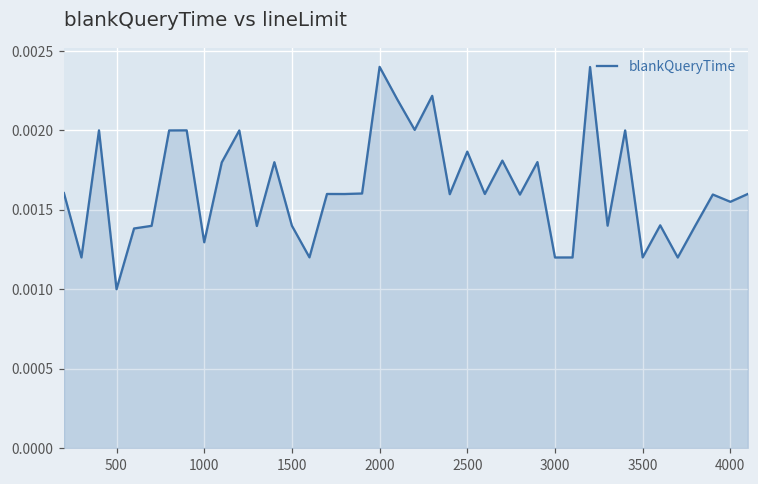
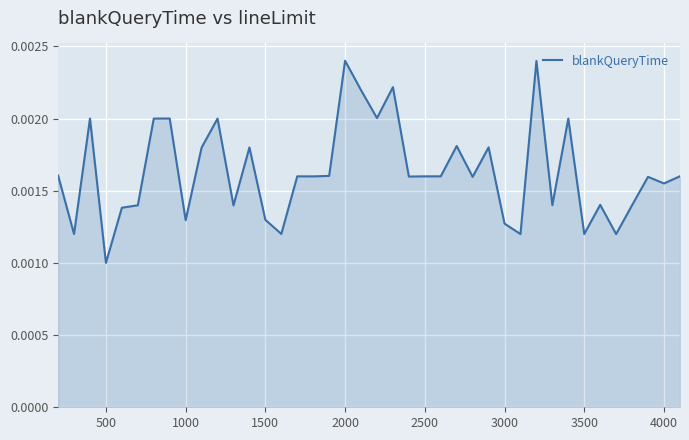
1500: 0.00140 -> 0.00130
2500: 0.00187 -> 0.00160
3000: 0.00120 -> 0.00127
